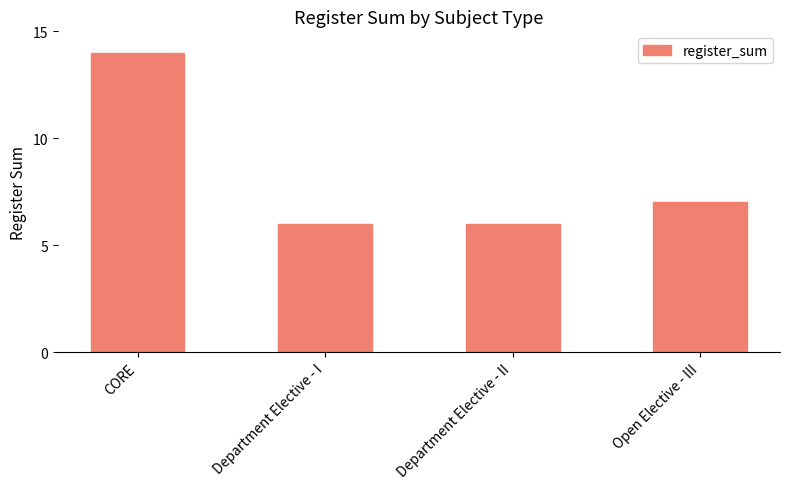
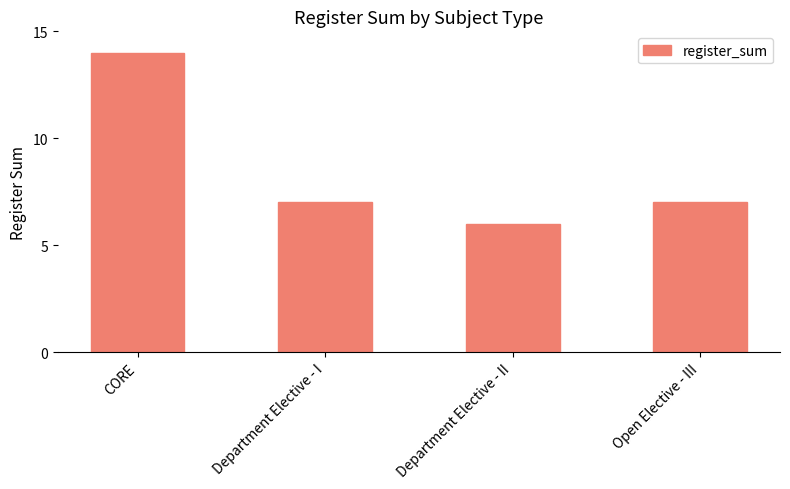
Department Elective - I: 6 -> 7
